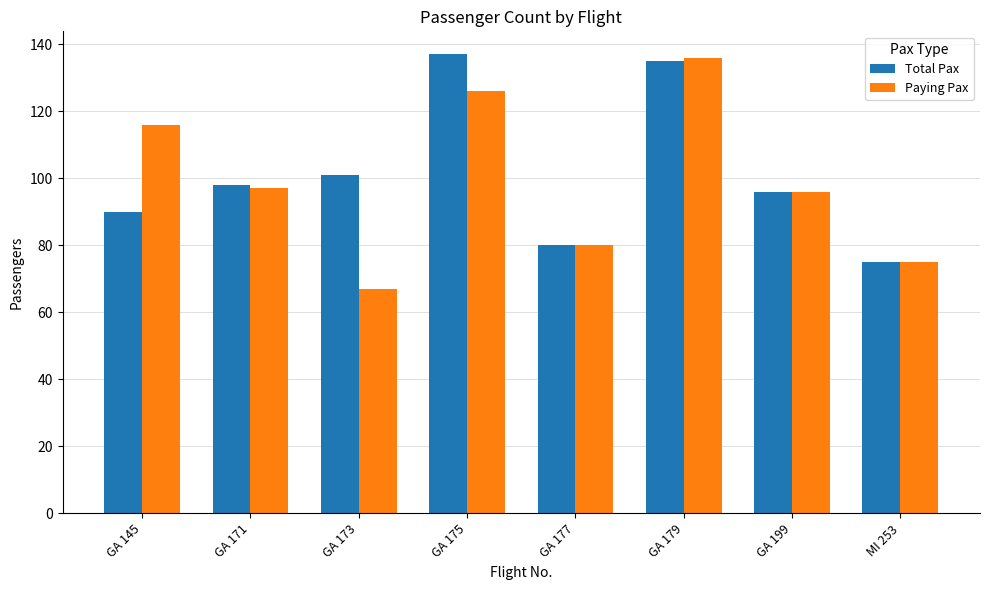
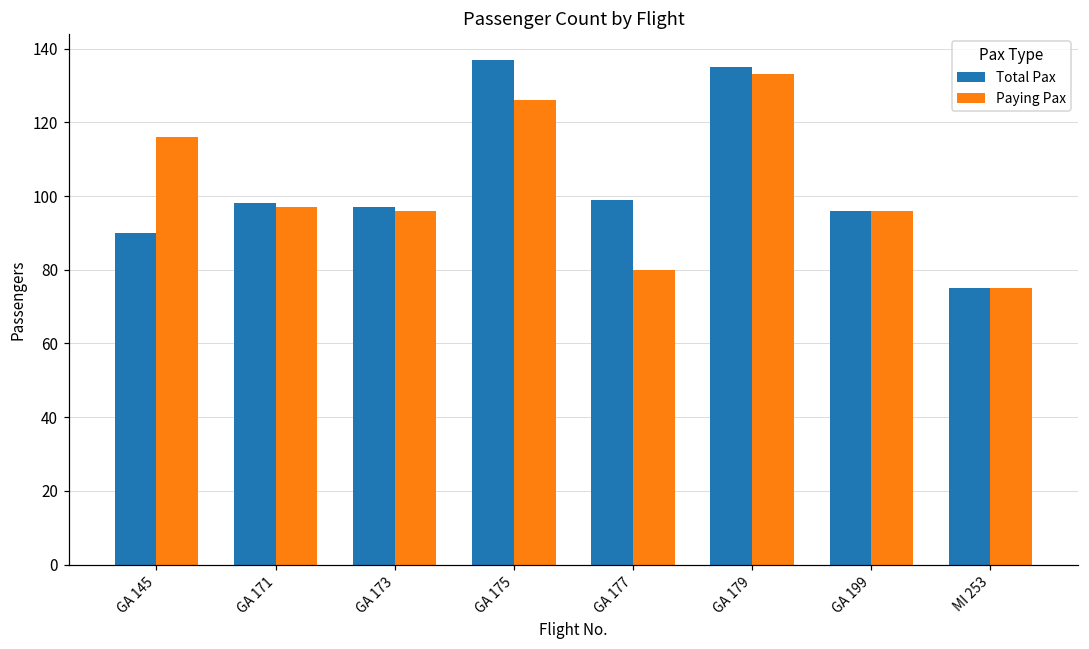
Total Pax, GA 173: 101 -> 97
Paying Pax, GA 173: 67 -> 96
Total Pax, GA 177: 80 -> 99
Paying Pax, GA 179: 136 -> 133
